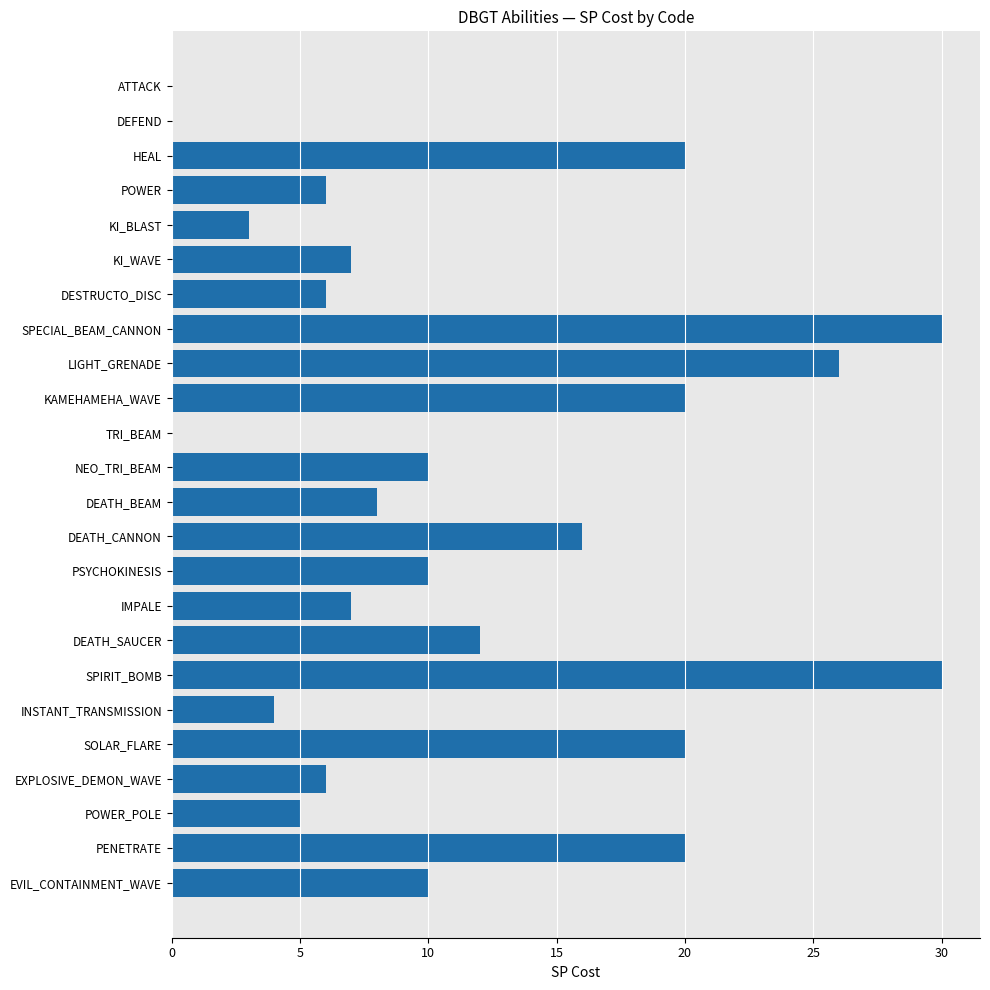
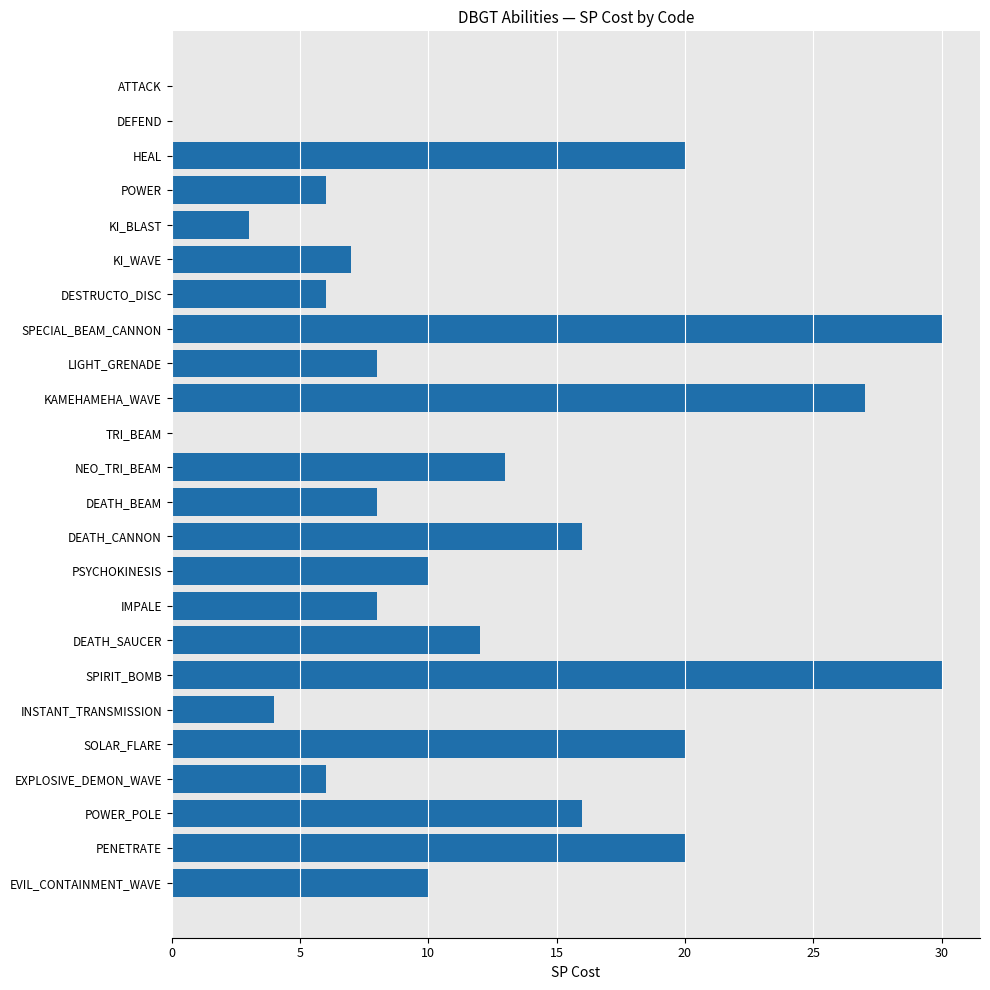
LIGHT_GRENADE: 26 -> 8
KAMEHAMEHA_WAVE: 20 -> 27
NEO_TRI_BEAM: 10 -> 13
IMPALE: 7 -> 8
POWER_POLE: 5 -> 16
